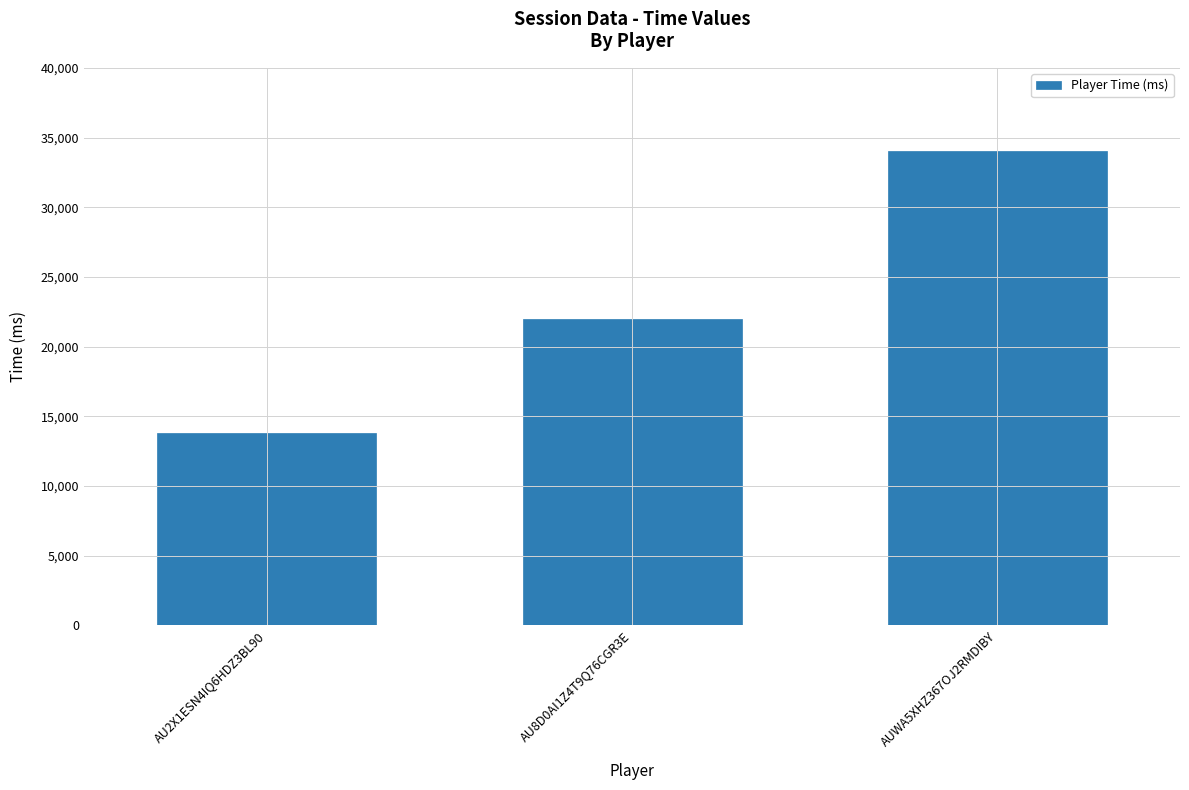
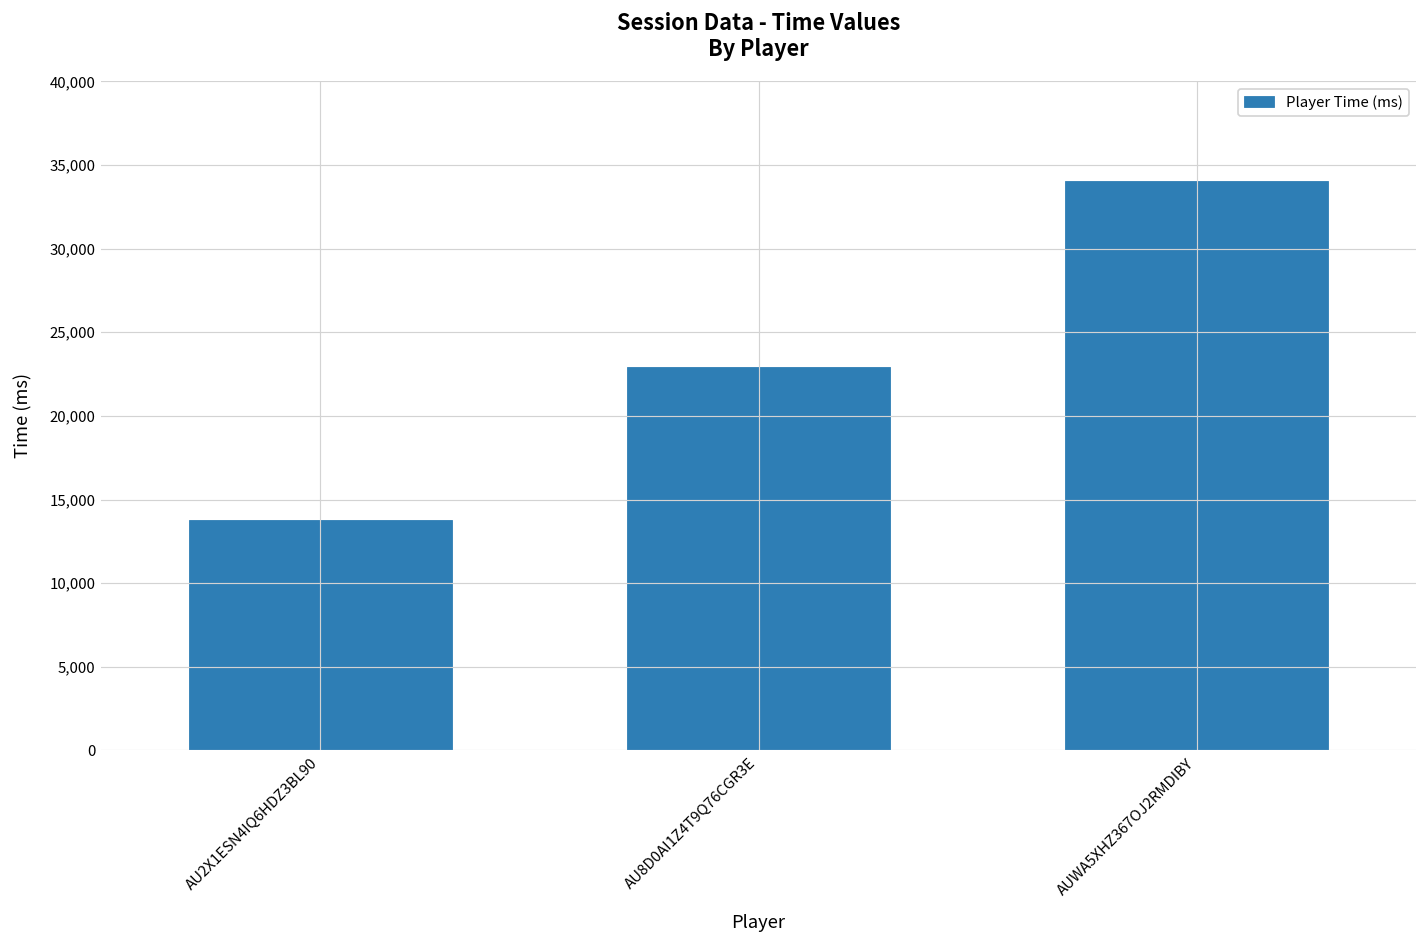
AU8D0AI1Z4T9Q76CGR3E: 22,000 -> 22,900
